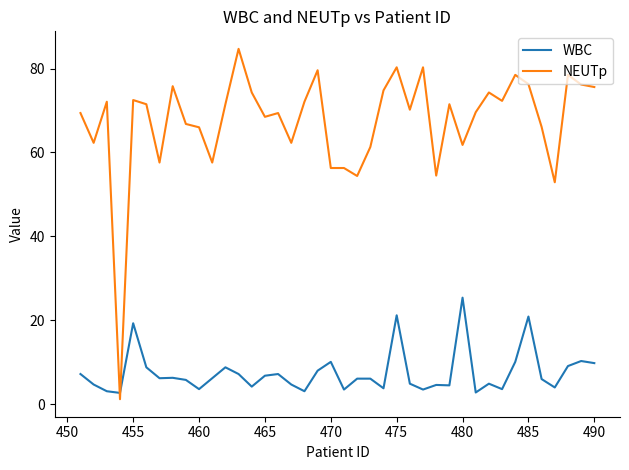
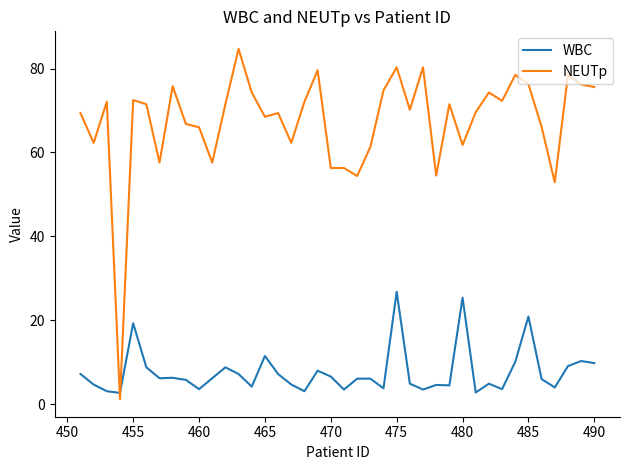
WBC, 465: 7 -> 12
WBC, 470: 10 -> 7
WBC, 475: 21 -> 27
